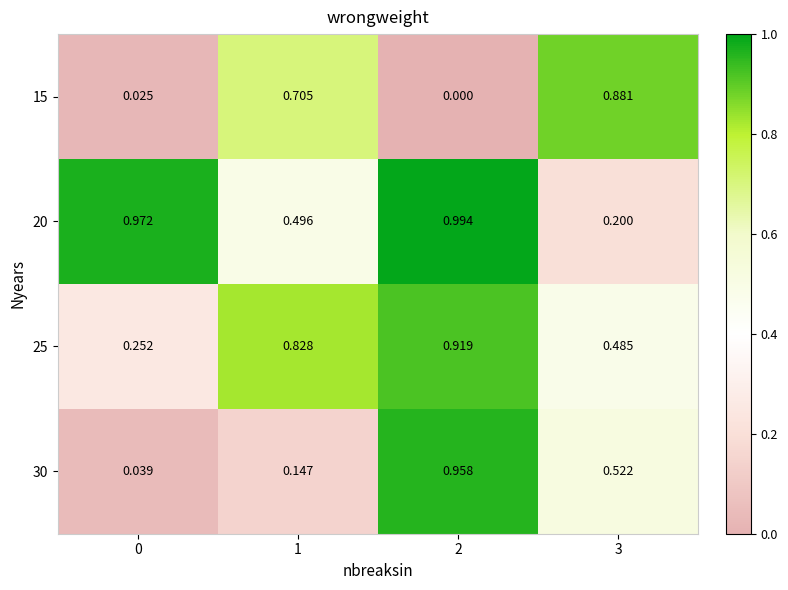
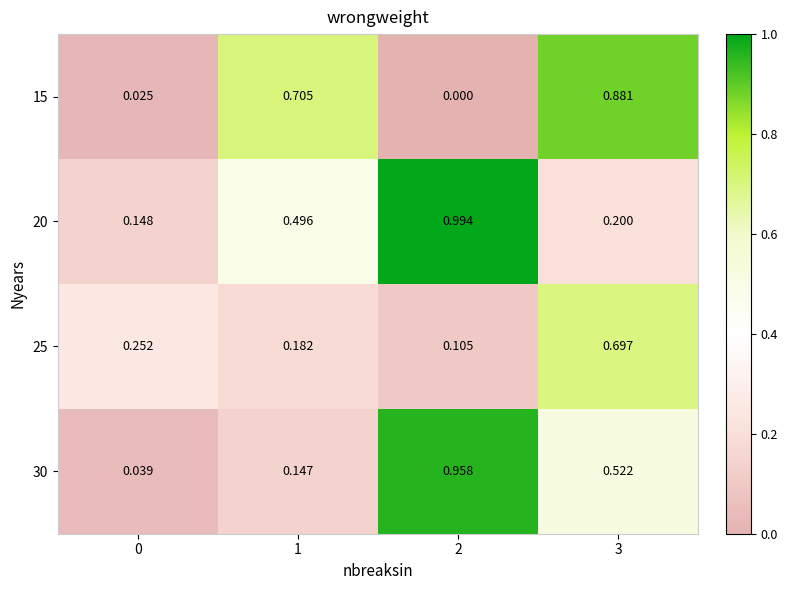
20, 0: 0.972 -> 0.148
25, 1: 0.828 -> 0.182
25, 2: 0.919 -> 0.105
25, 3: 0.485 -> 0.697
